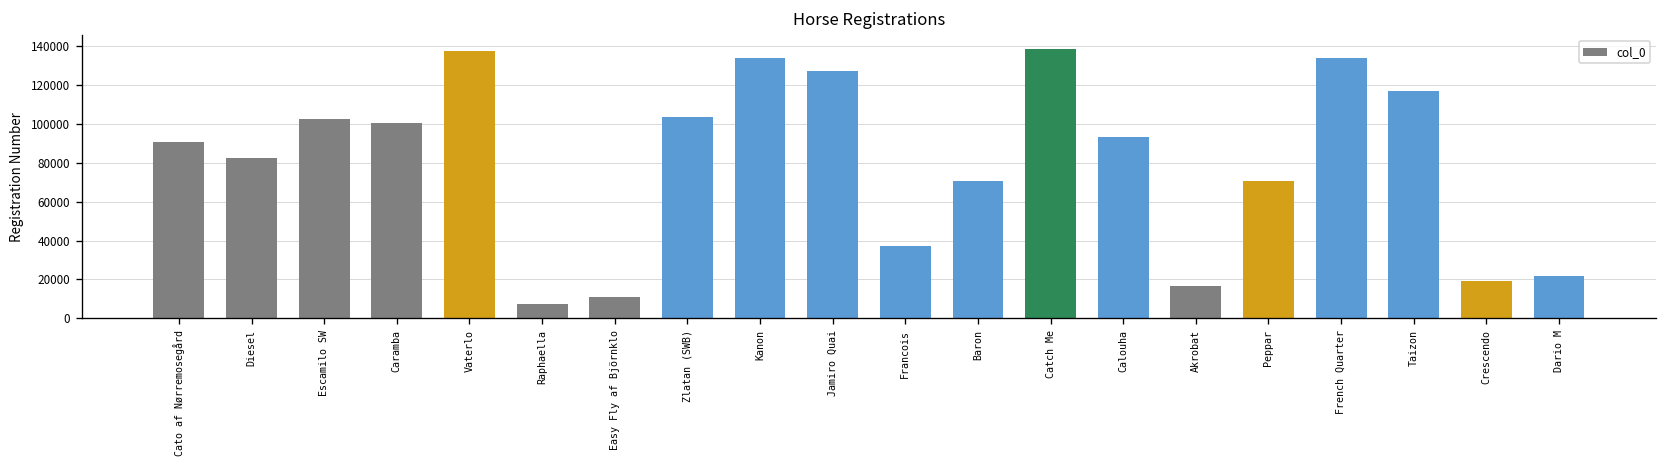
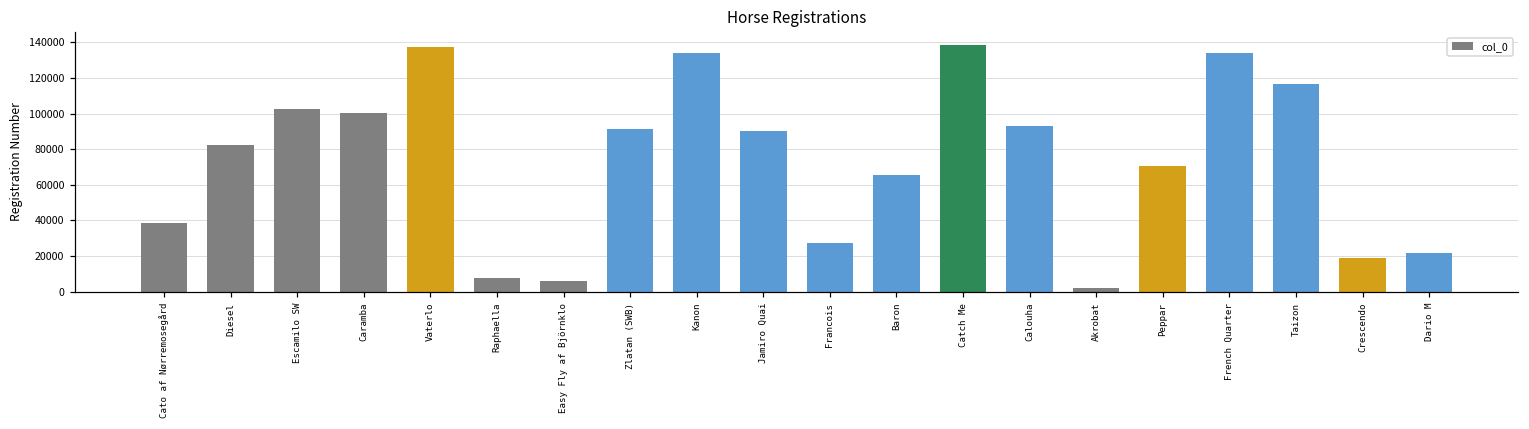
Cato af Nørremosegård: 90000 -> 38000
Easy Fly af Björnklo: 11000 -> 6000
Zlatan (SWB): 103000 -> 91000
Jamiro Quai: 127000 -> 90000
Francois: 37000 -> 27000
Baron: 71000 -> 65000
Akrobat: 17000 -> 2000
